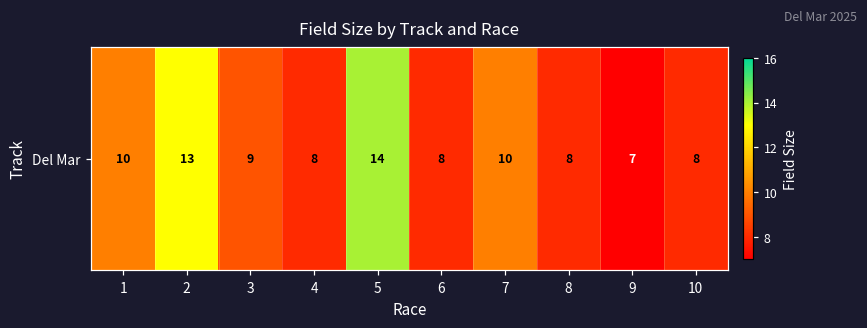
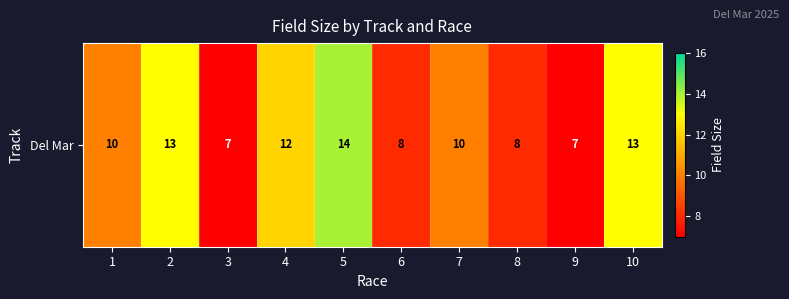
Del Mar, 3: 9 -> 7
Del Mar, 4: 8 -> 12
Del Mar, 10: 8 -> 13
